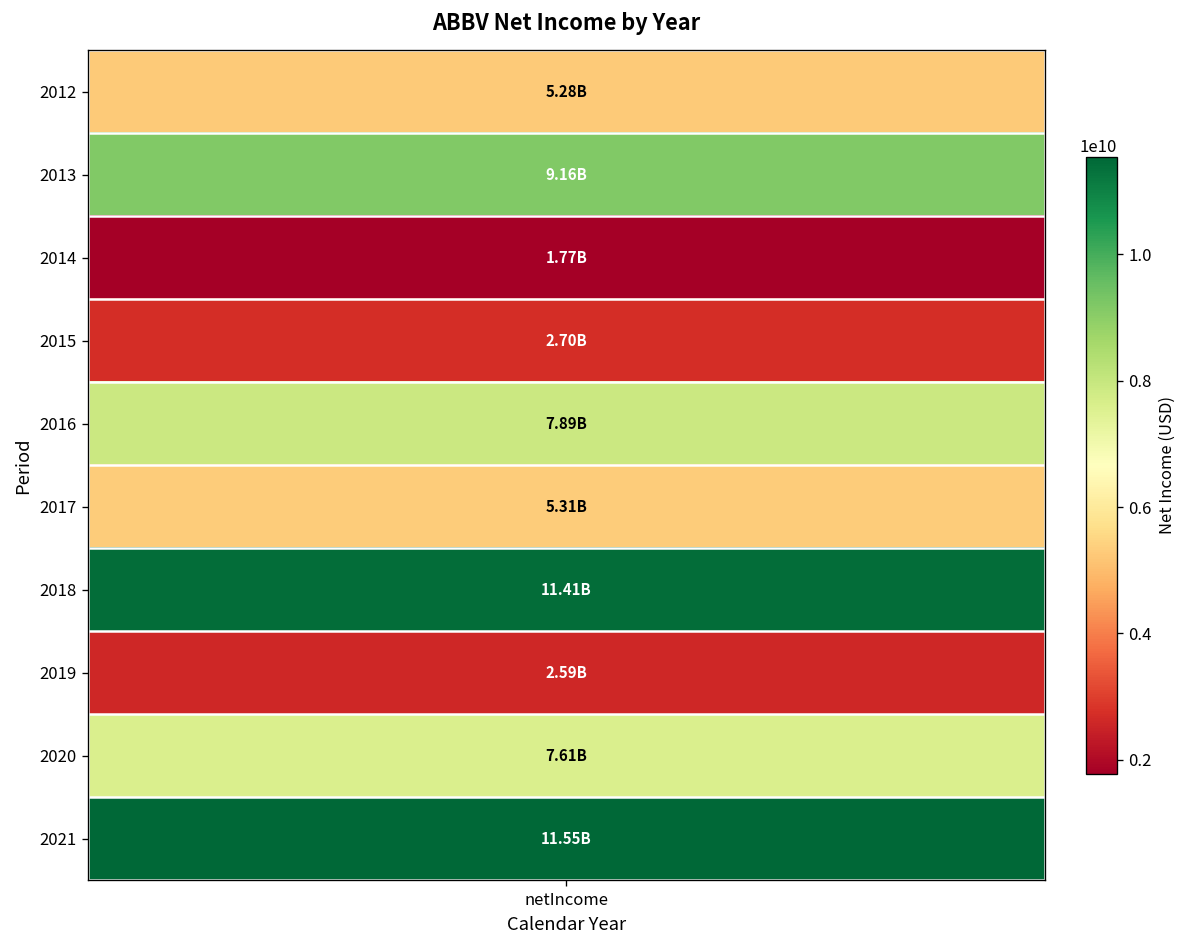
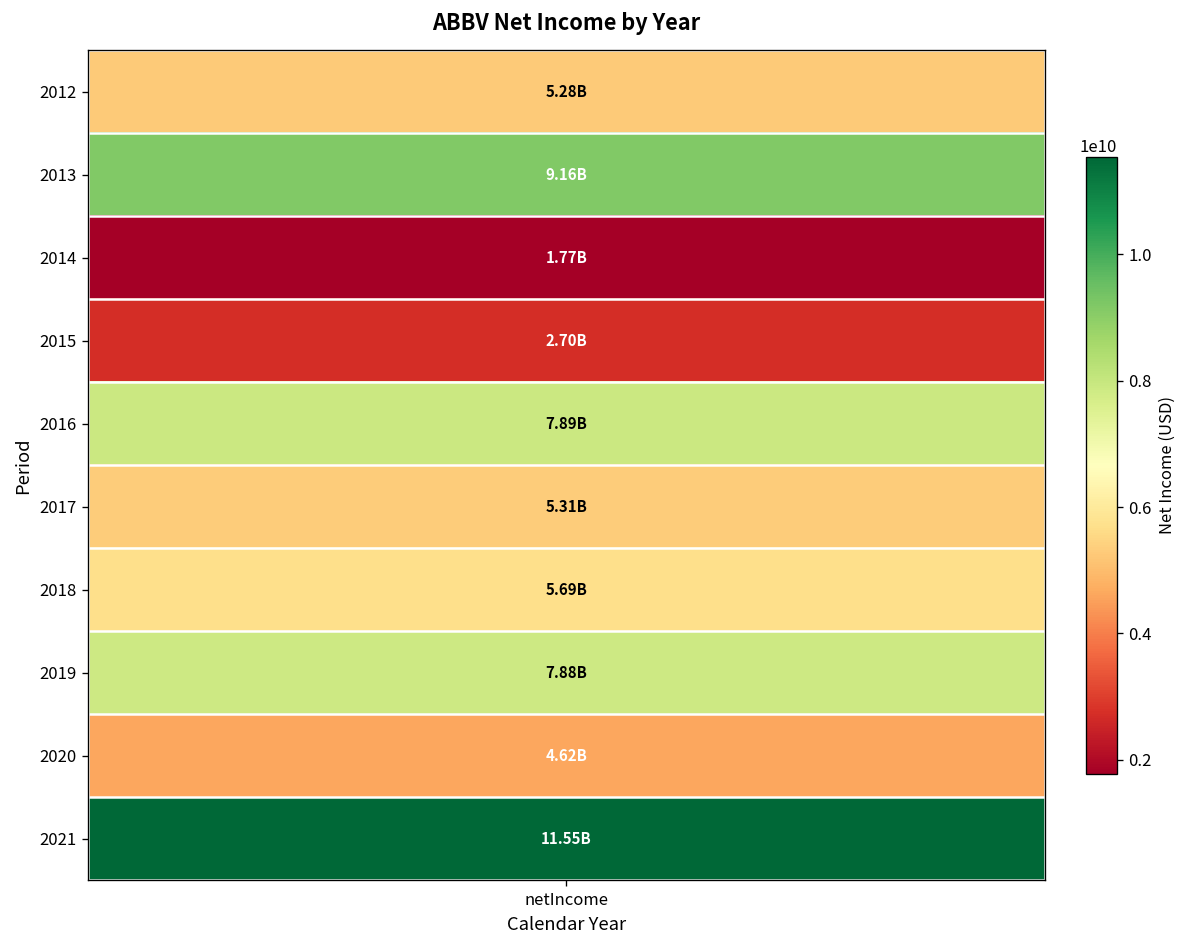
2018, netIncome: 11.41B -> 5.69B
2019, netIncome: 2.59B -> 7.88B
2020, netIncome: 7.61B -> 4.62B
